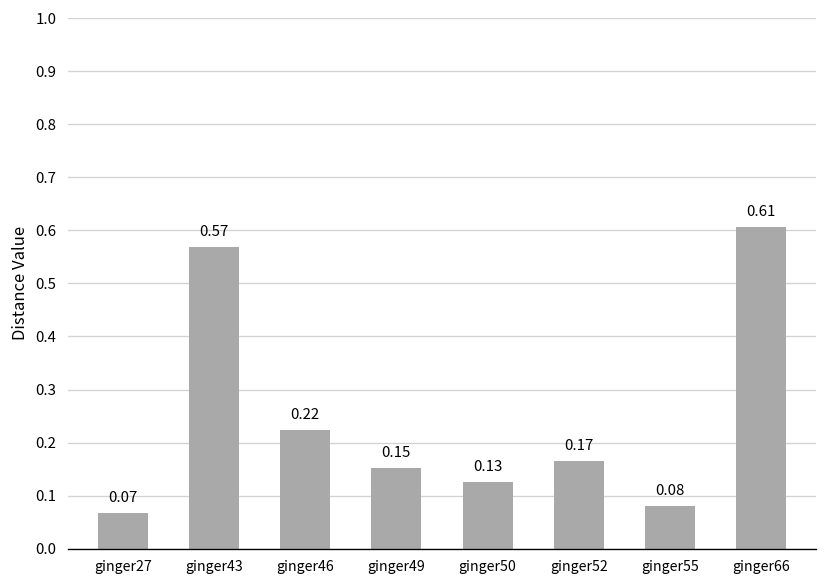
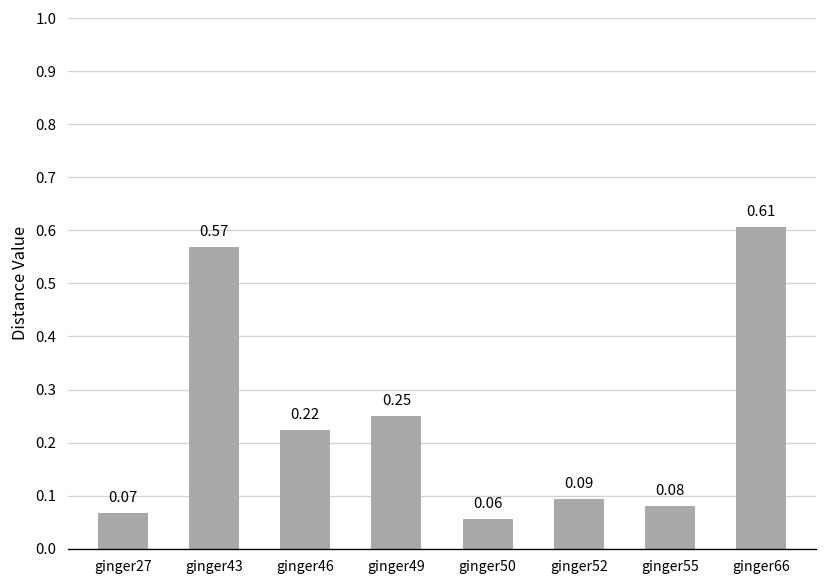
ginger49: 0.15 -> 0.25
ginger50: 0.13 -> 0.06
ginger52: 0.17 -> 0.09
